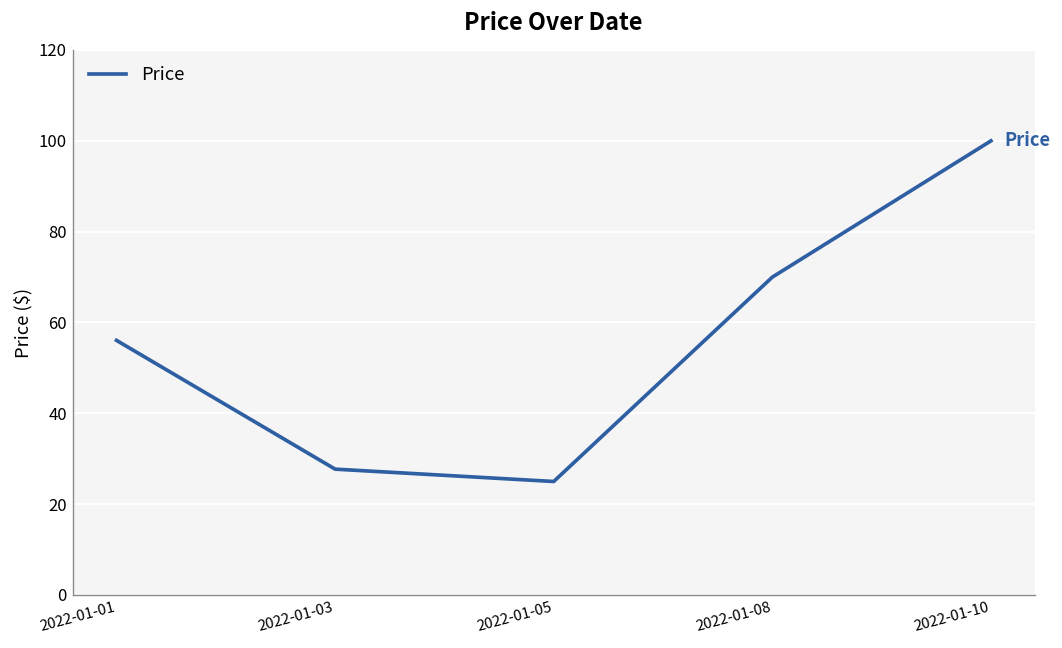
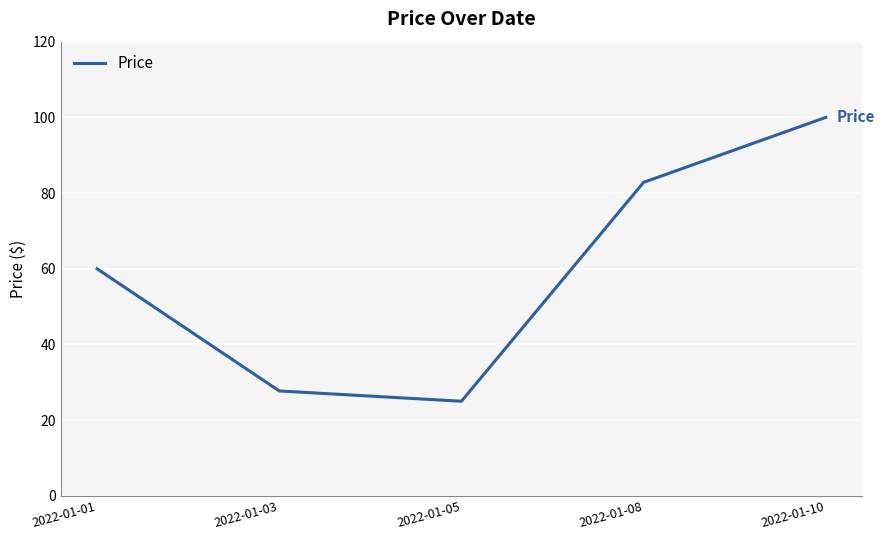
2022-01-01: 56 -> 60
2022-01-08: 70 -> 83
